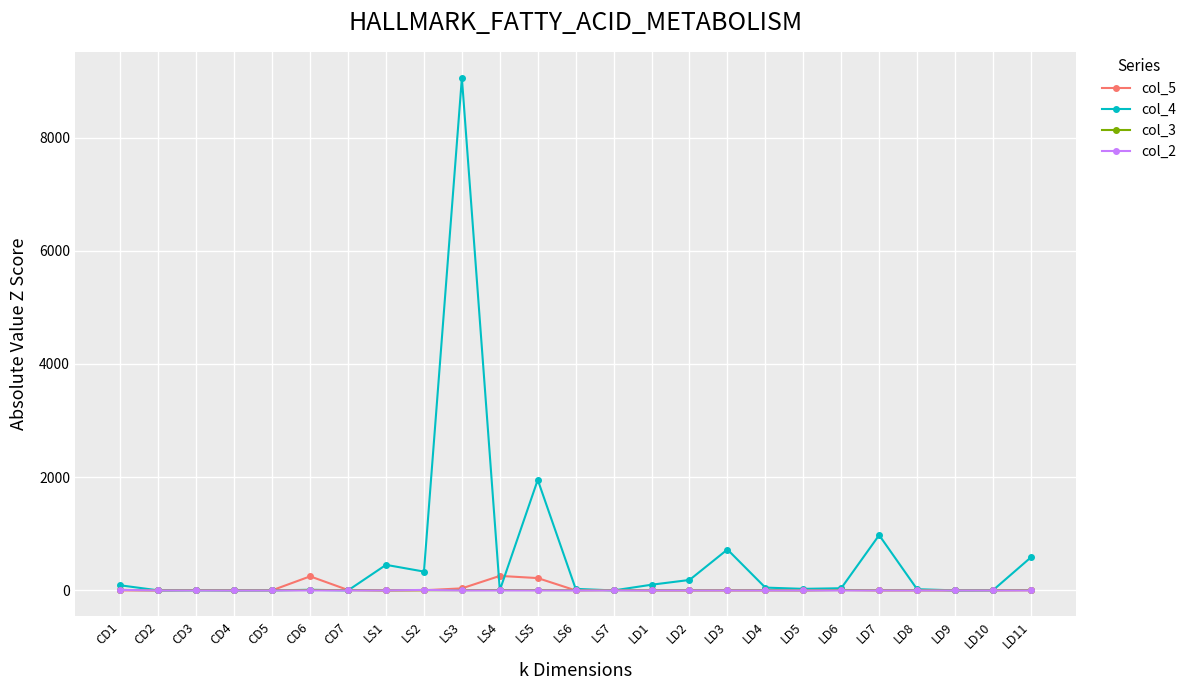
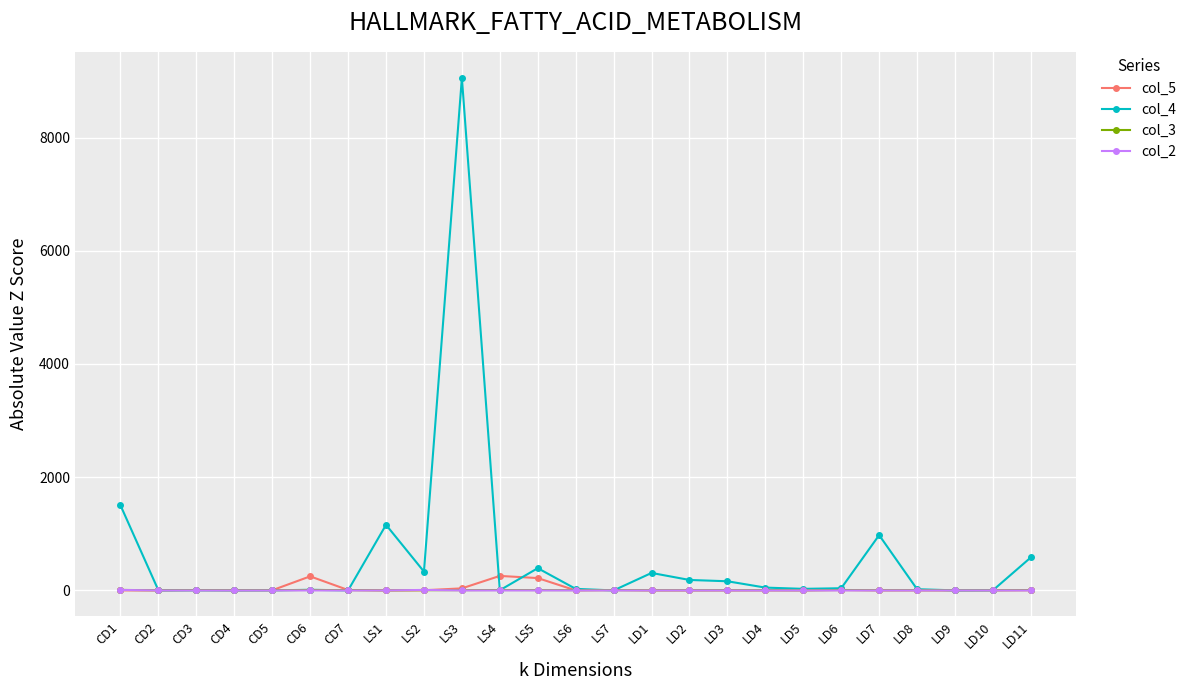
col_4, CD1: 100 -> 1500
col_4, LS1: 500 -> 1200
col_4, LS5: 2000 -> 400
col_4, LD1: 100 -> 300
col_4, LD3: 700 -> 200
